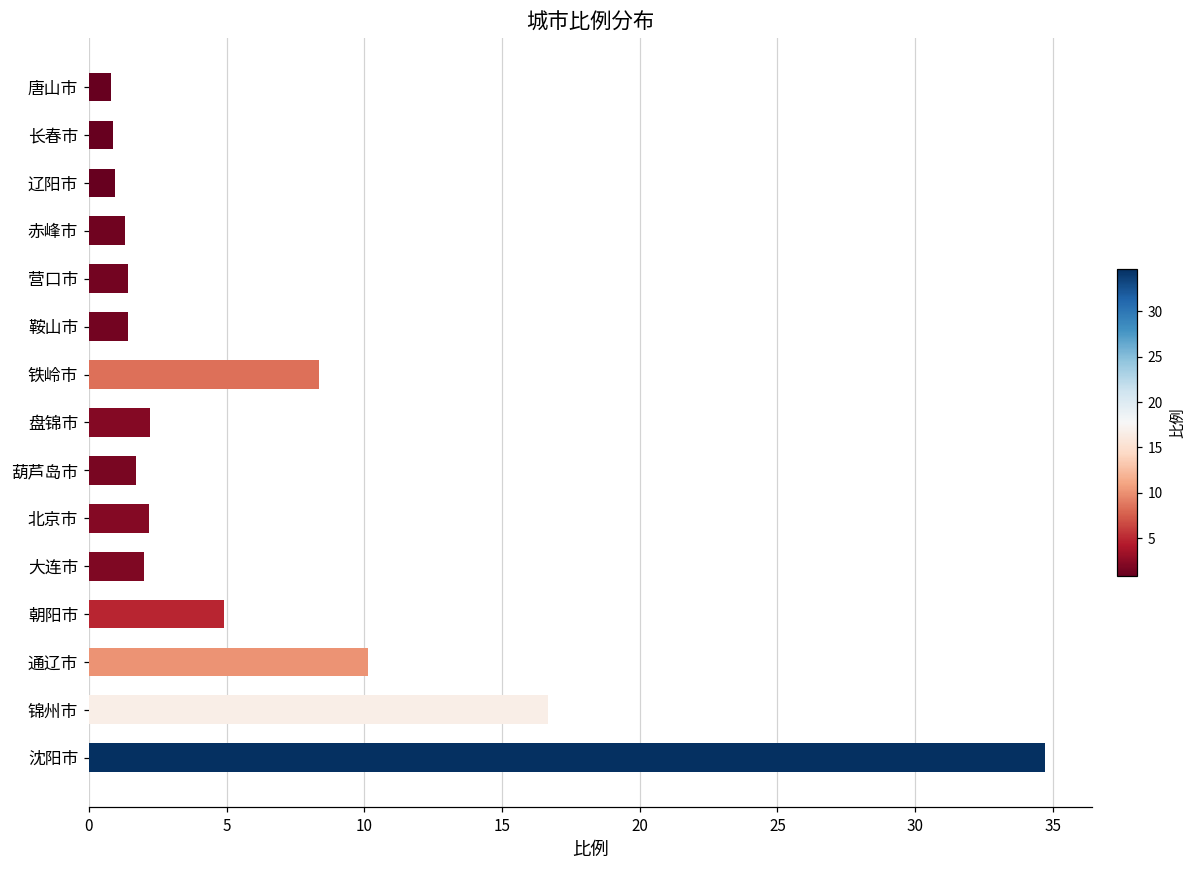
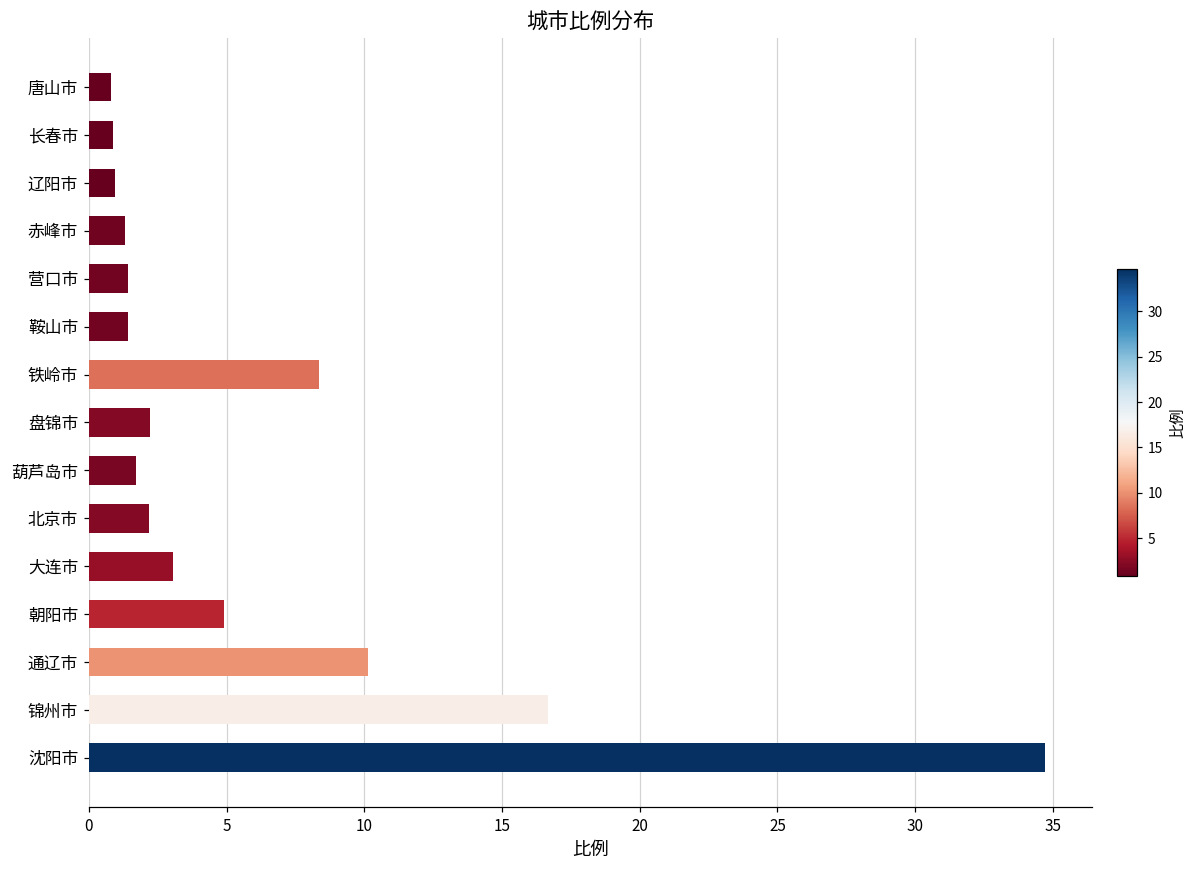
大连市: 2.0 -> 3.1
